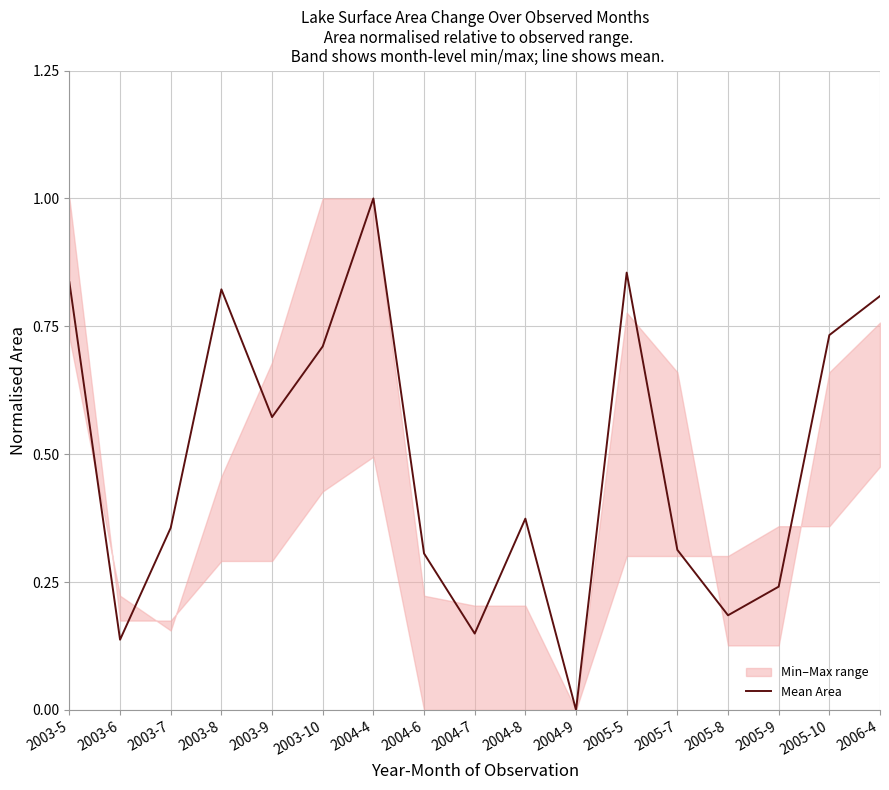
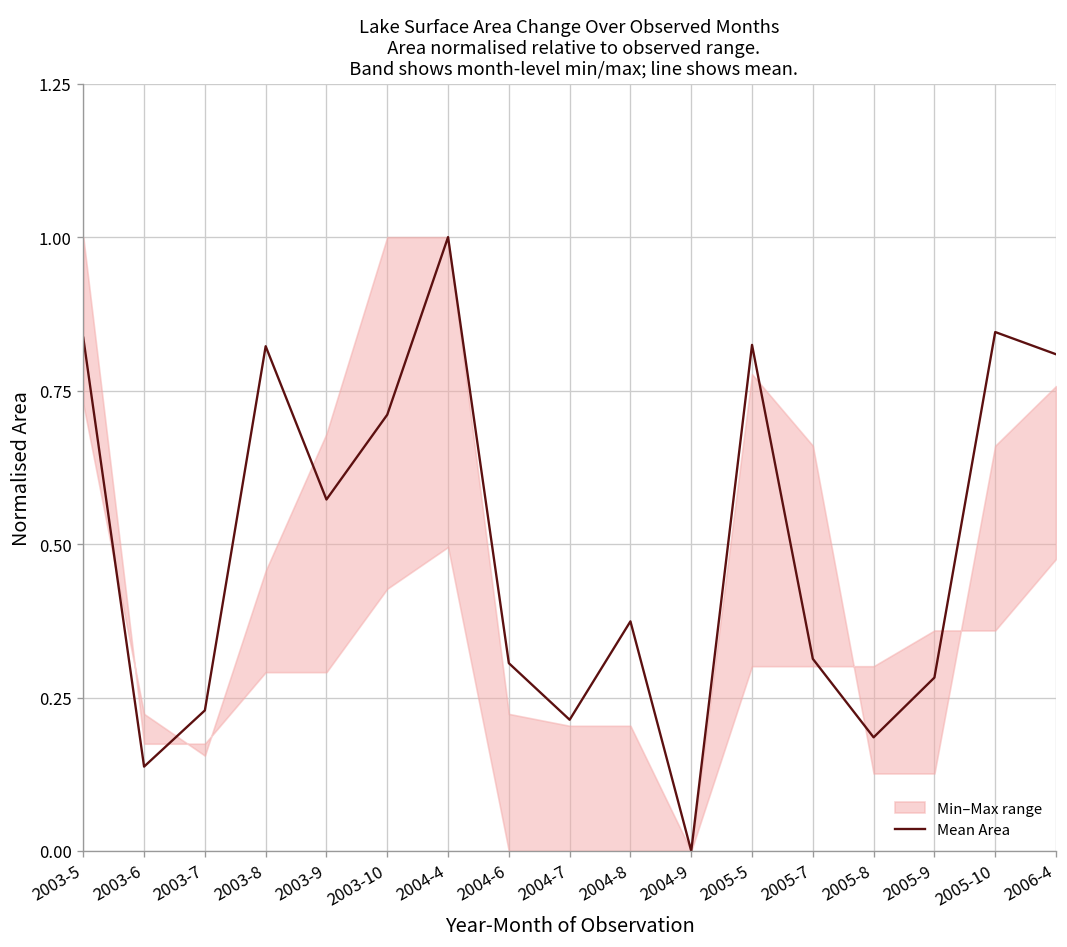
Mean Area, 2003-7: 0.36 -> 0.23
Mean Area, 2004-7: 0.15 -> 0.21
Mean Area, 2005-5: 0.86 -> 0.82
Mean Area, 2005-9: 0.24 -> 0.28
Mean Area, 2005-10: 0.73 -> 0.85
